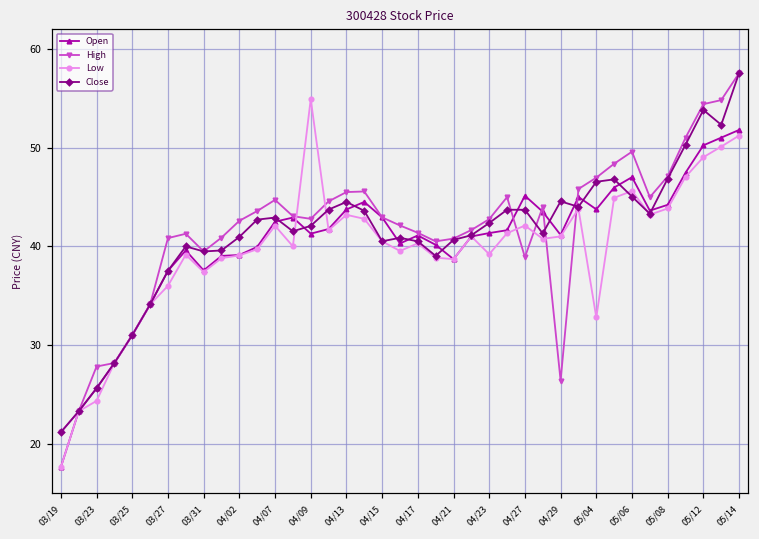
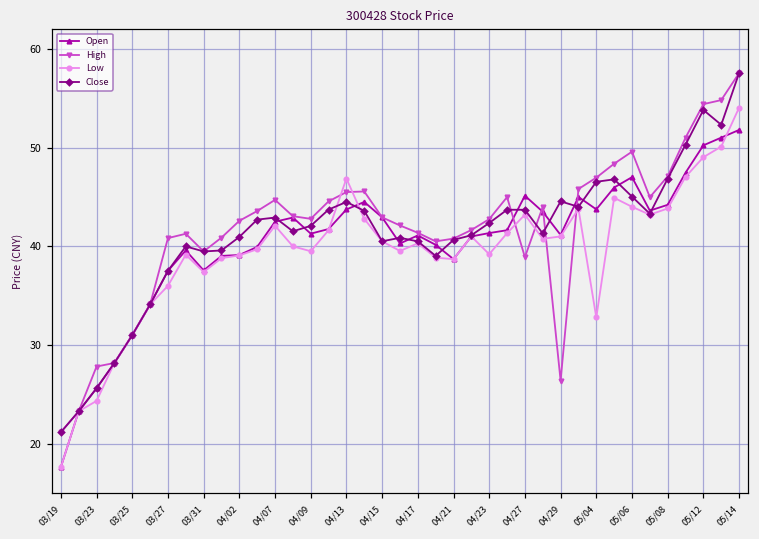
Low, 04/09: 55 -> 40
Low, 04/13: 43 -> 47
Low, 04/27: 42 -> 43
Low, 05/06: 46 -> 44
Low, 05/14: 51 -> 54
